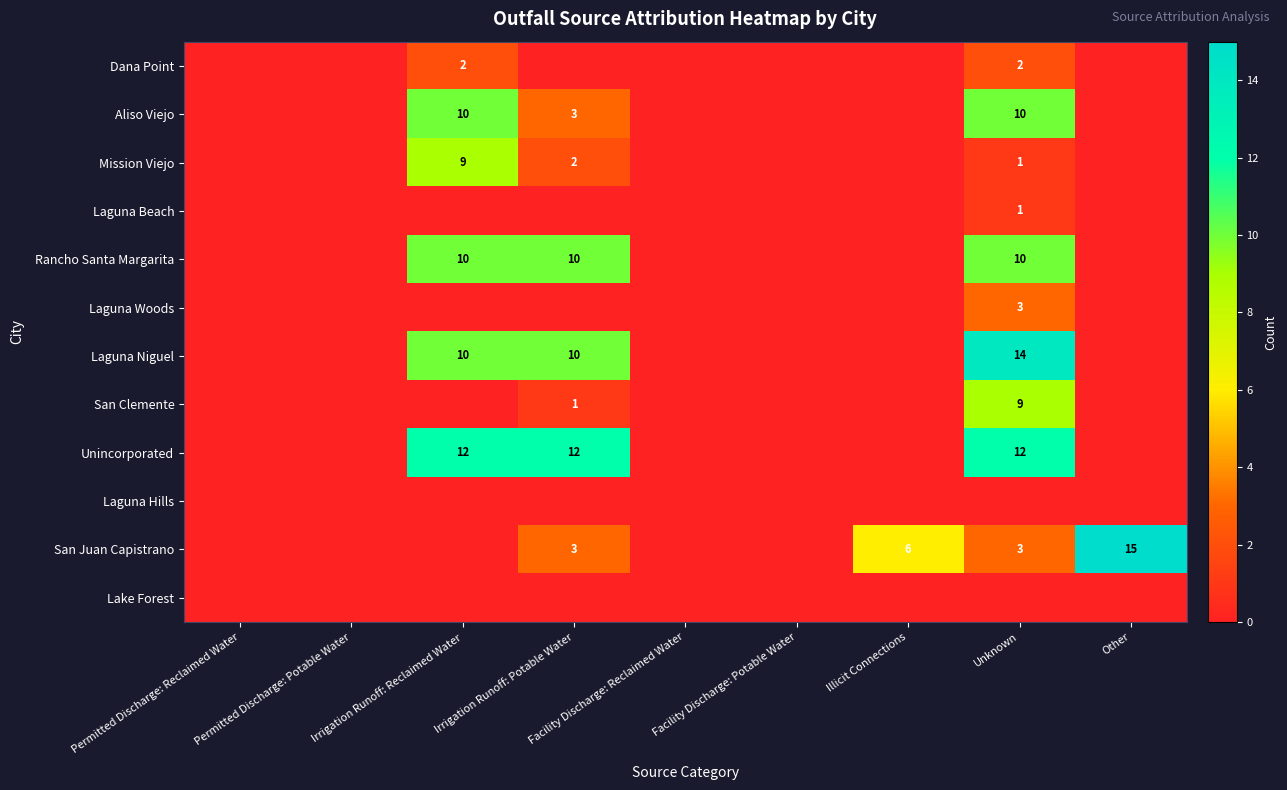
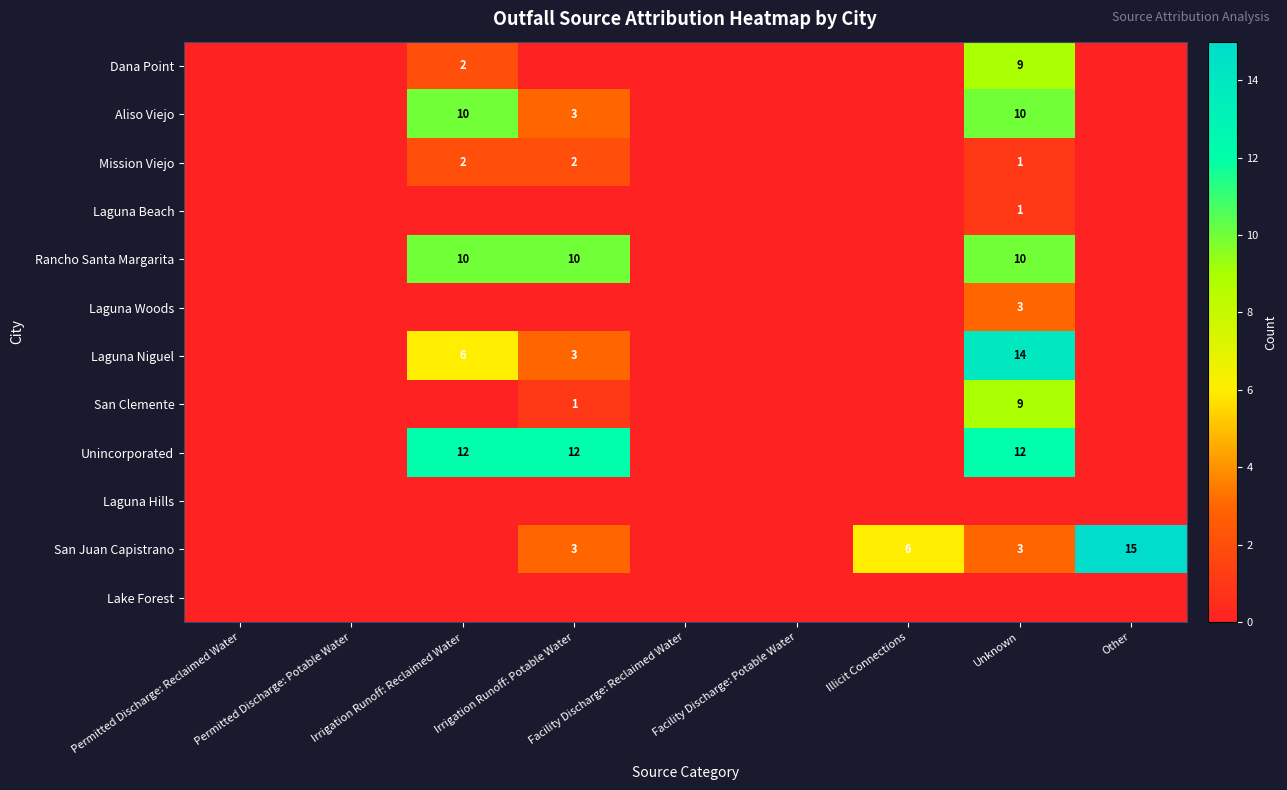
Dana Point, Unknown: 2 -> 9
Mission Viejo, Irrigation Runoff: Reclaimed Water: 9 -> 2
Laguna Niguel, Irrigation Runoff: Reclaimed Water: 10 -> 6
Laguna Niguel, Irrigation Runoff: Potable Water: 10 -> 3
